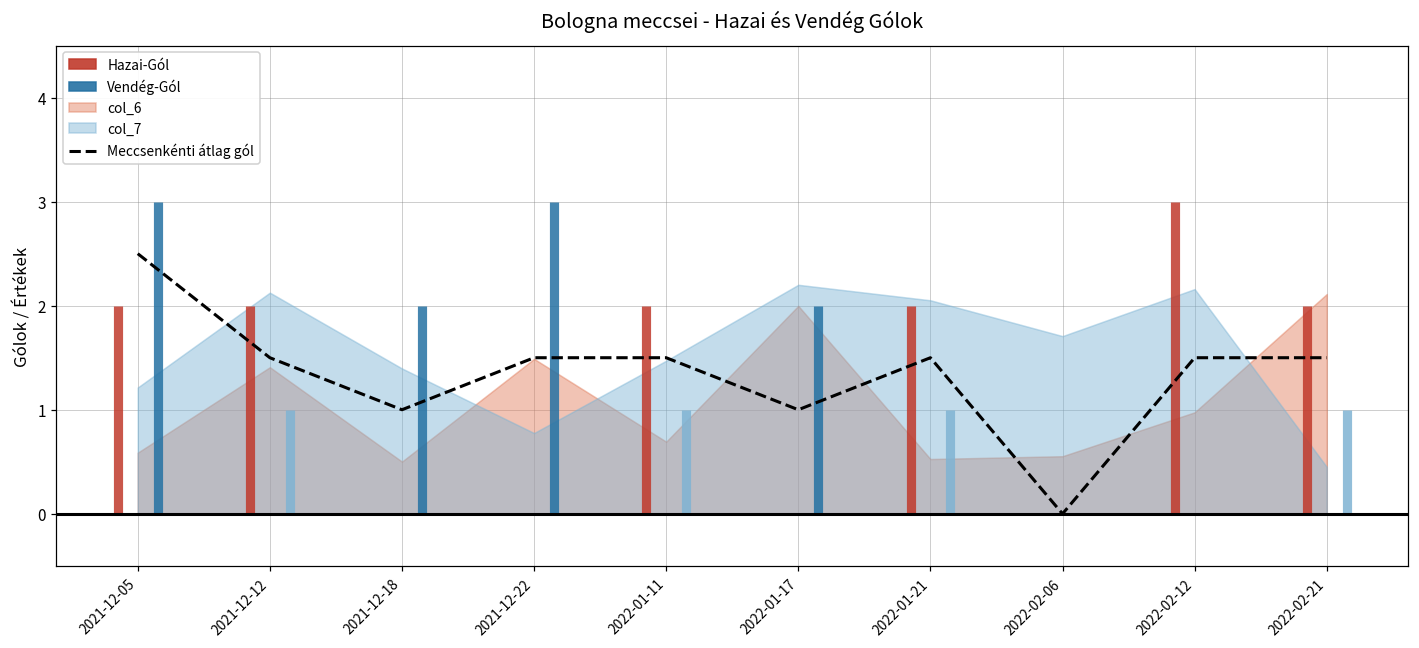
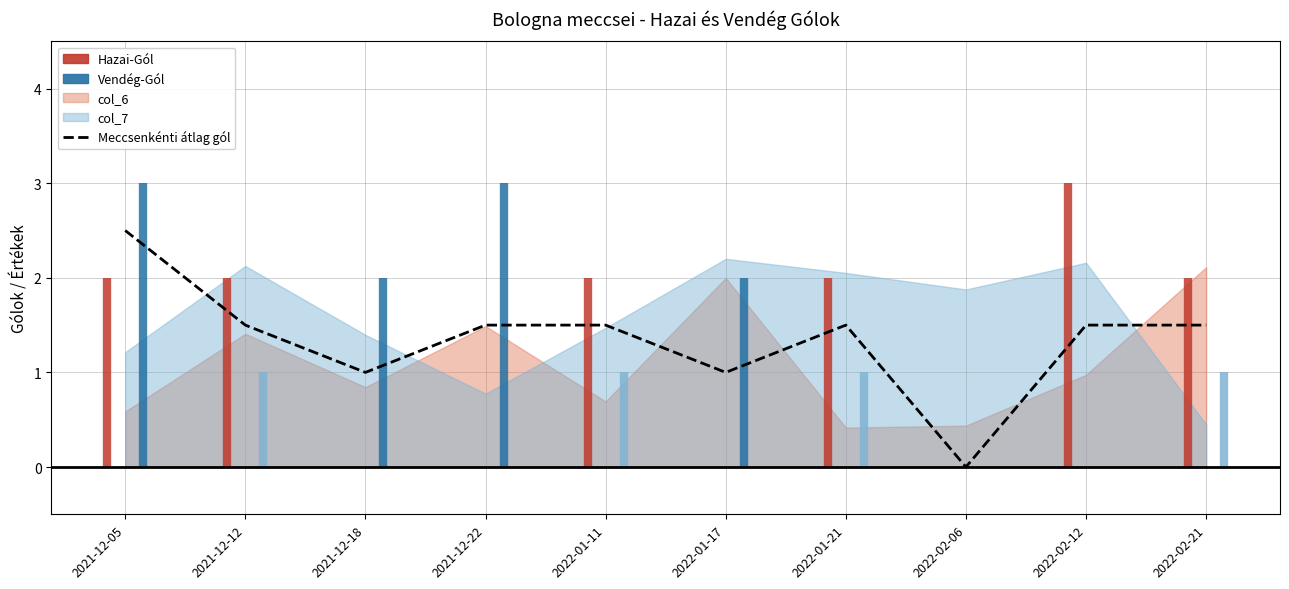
col_6, 2021-12-18: 0.5 -> 0.8
col_6, 2022-01-21: 0.5 -> 0.4
col_6, 2022-02-06: 0.6 -> 0.4
col_7, 2022-02-06: 1.7 -> 1.9
